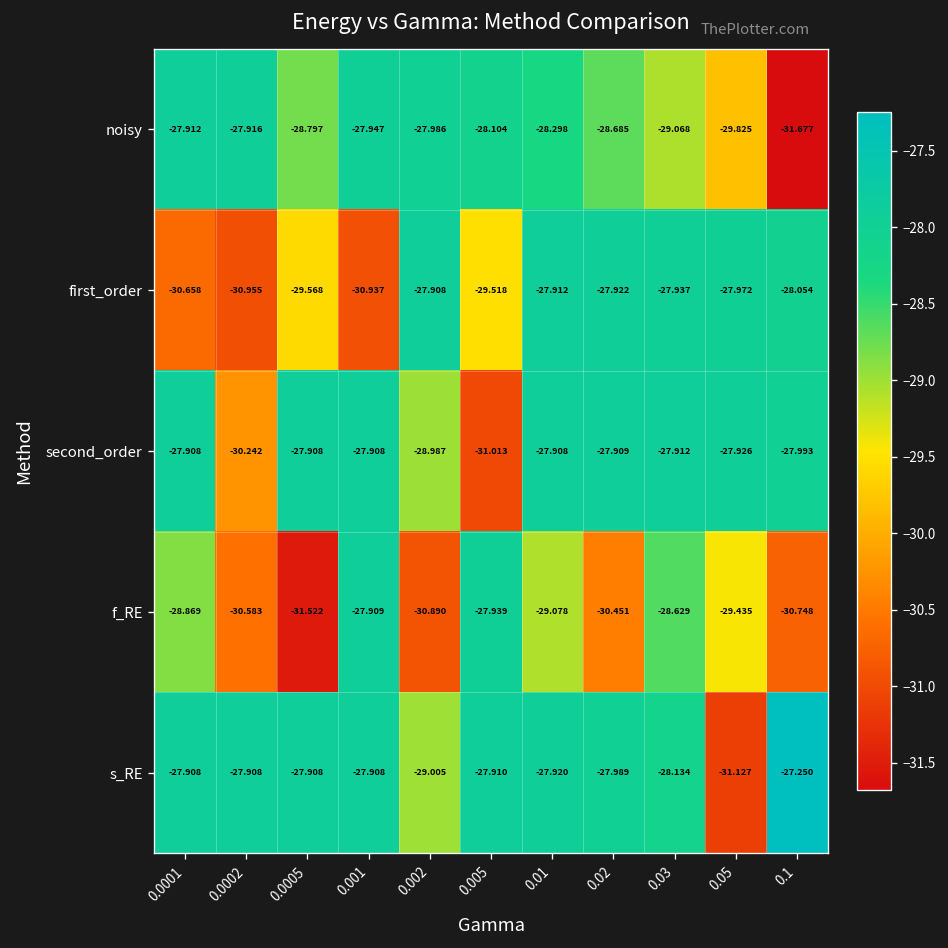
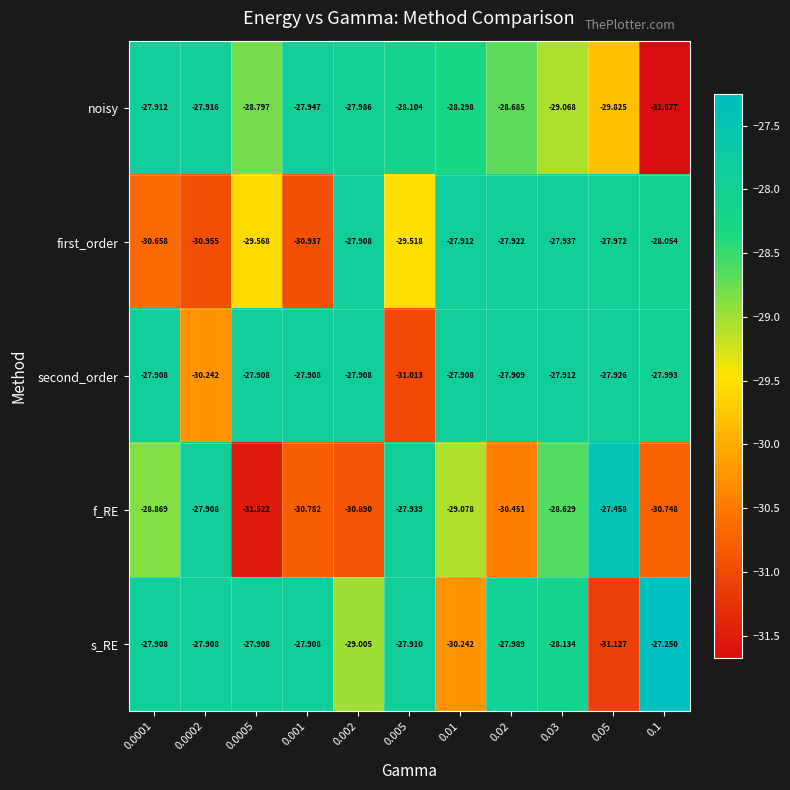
second_order, 0.002: -28.987 -> -27.908
f_RE, 0.0002: -30.583 -> -27.908
f_RE, 0.001: -27.909 -> -30.782
f_RE, 0.05: -29.435 -> -27.458
s_RE, 0.01: -27.920 -> -30.242
